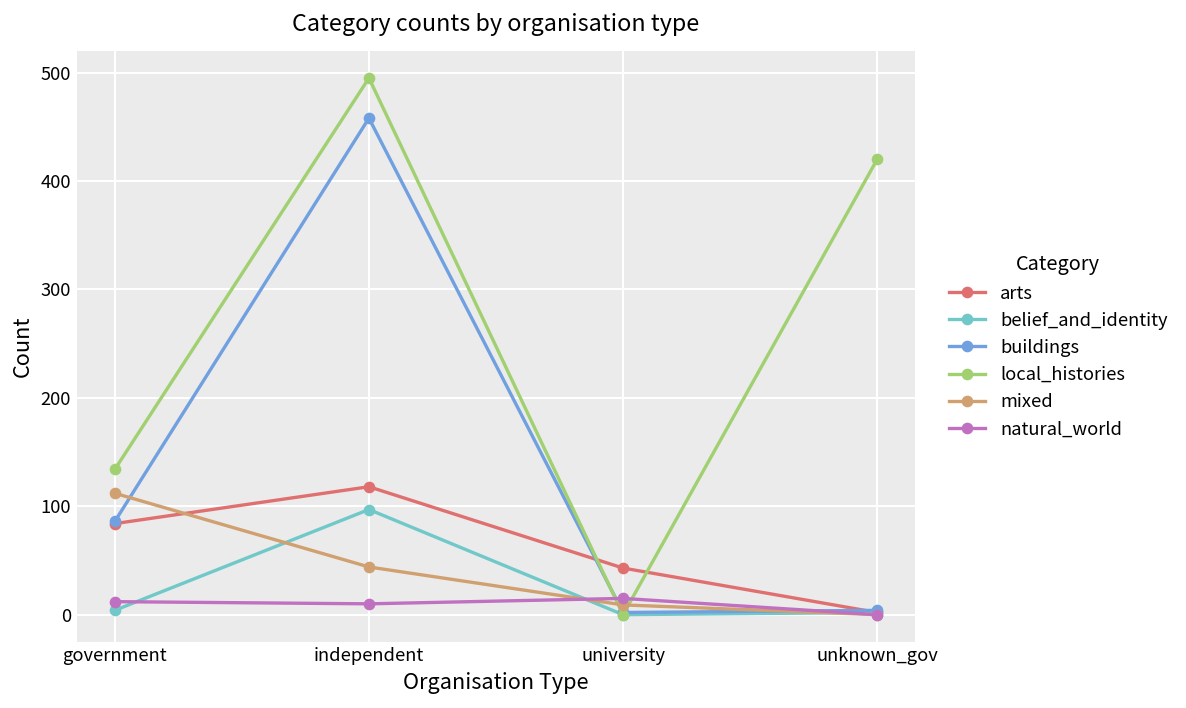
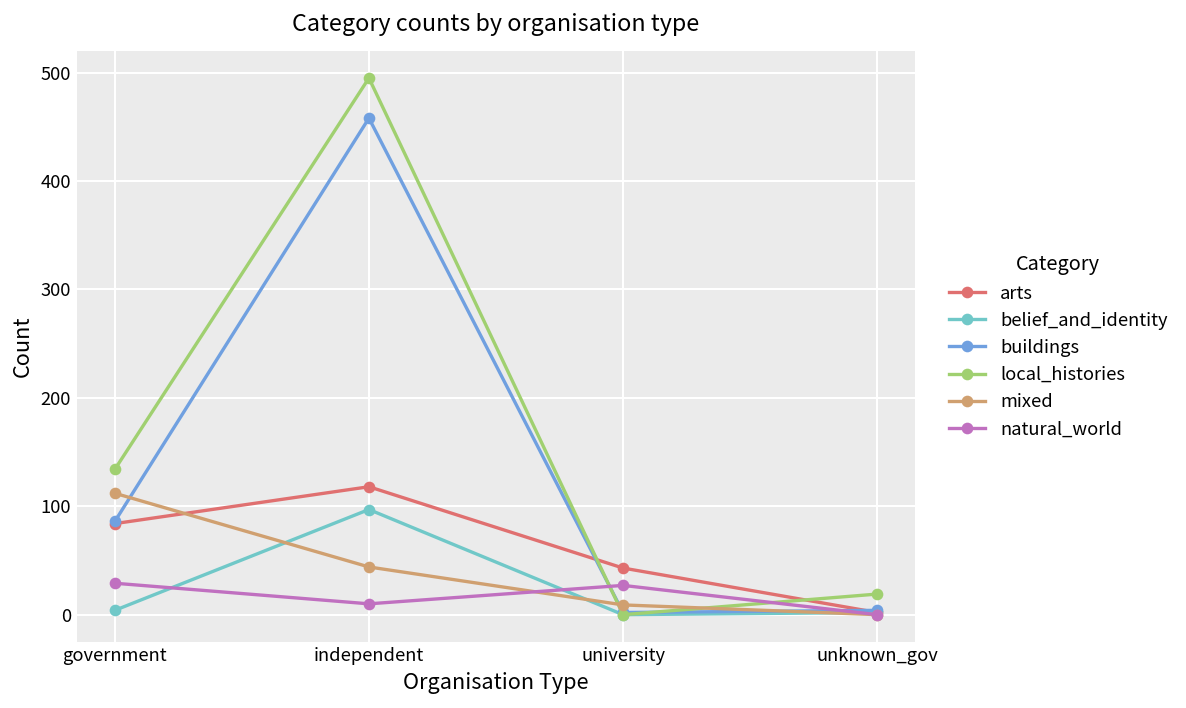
natural_world, government: 10 -> 30
natural_world, university: 20 -> 30
local_histories, unknown_gov: 420 -> 20
